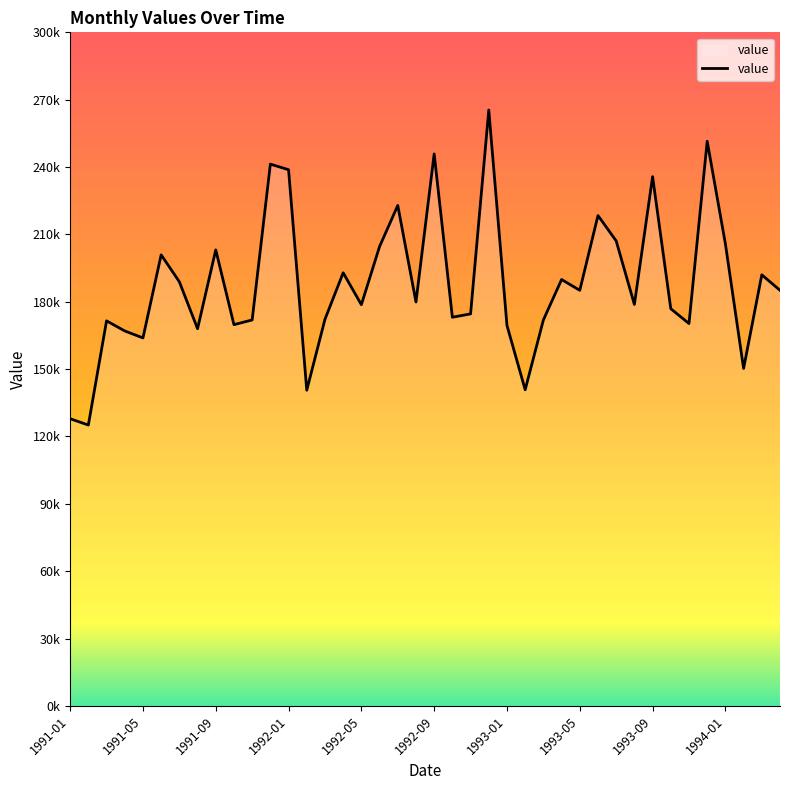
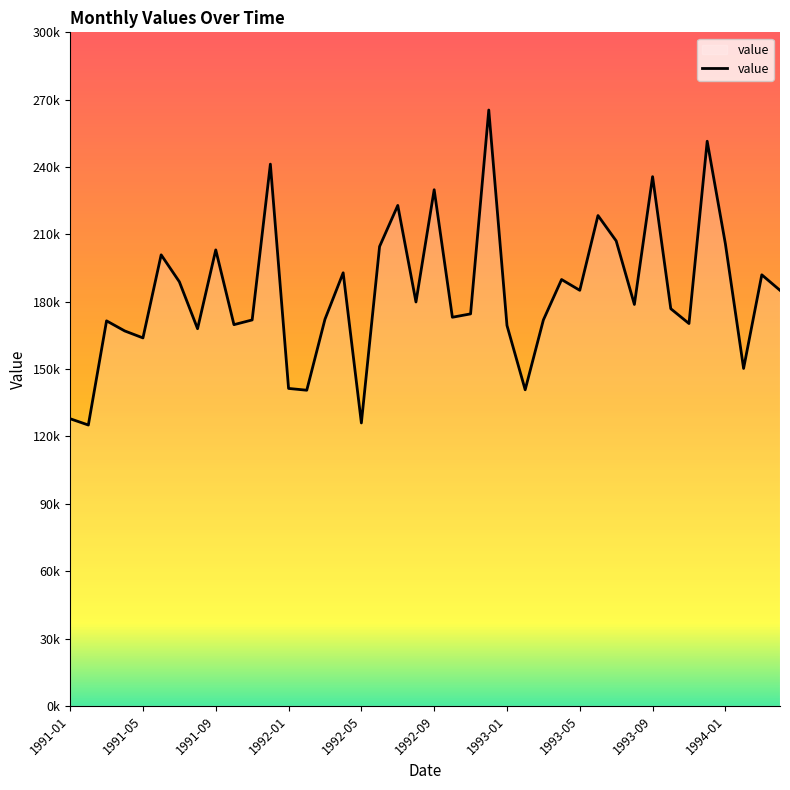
1992-01: 239000 -> 141000
1992-05: 179000 -> 126000
1992-09: 246000 -> 230000
